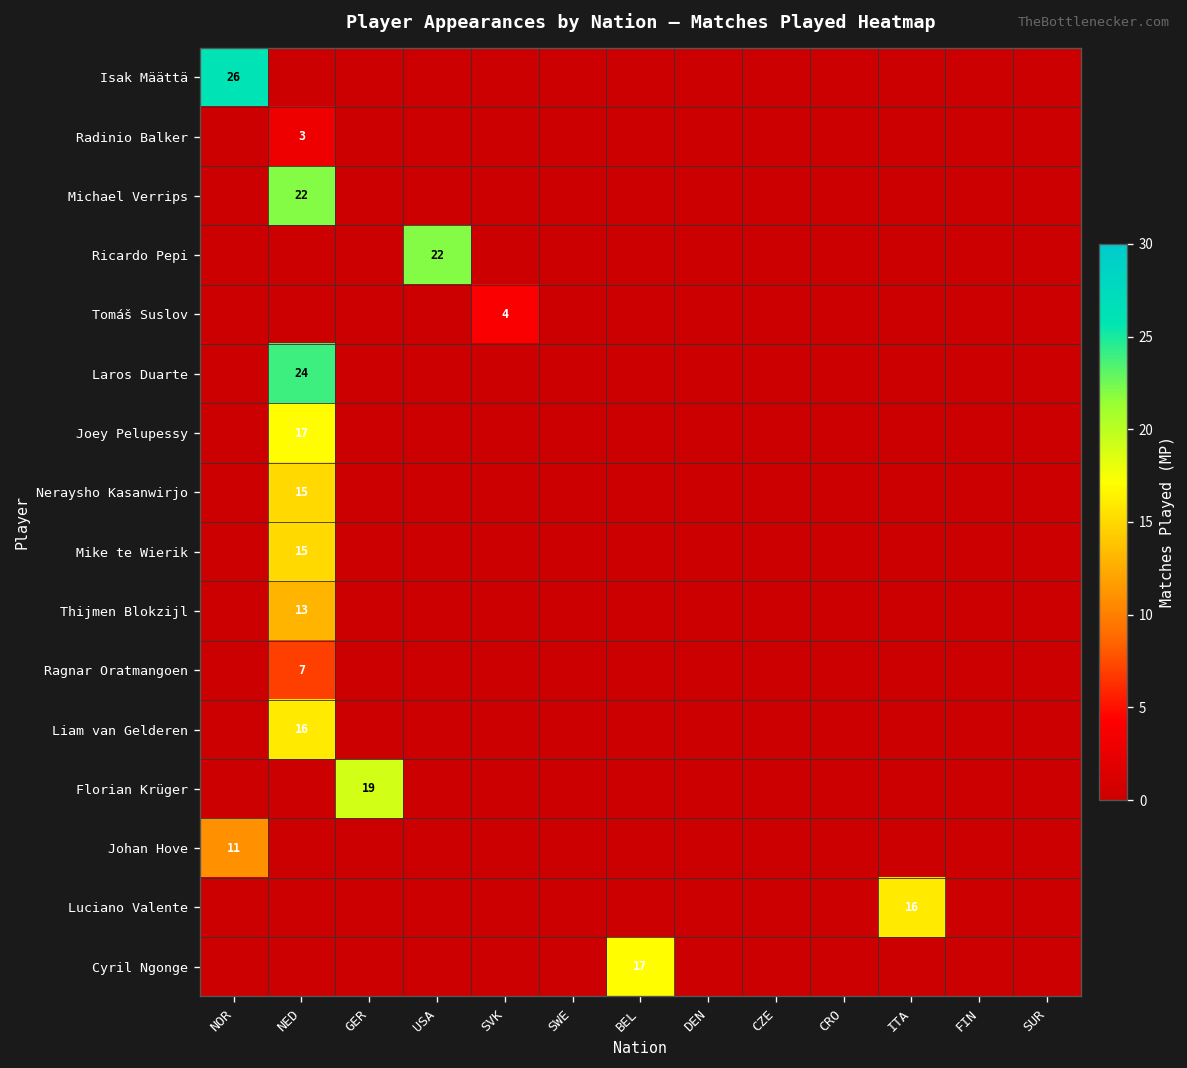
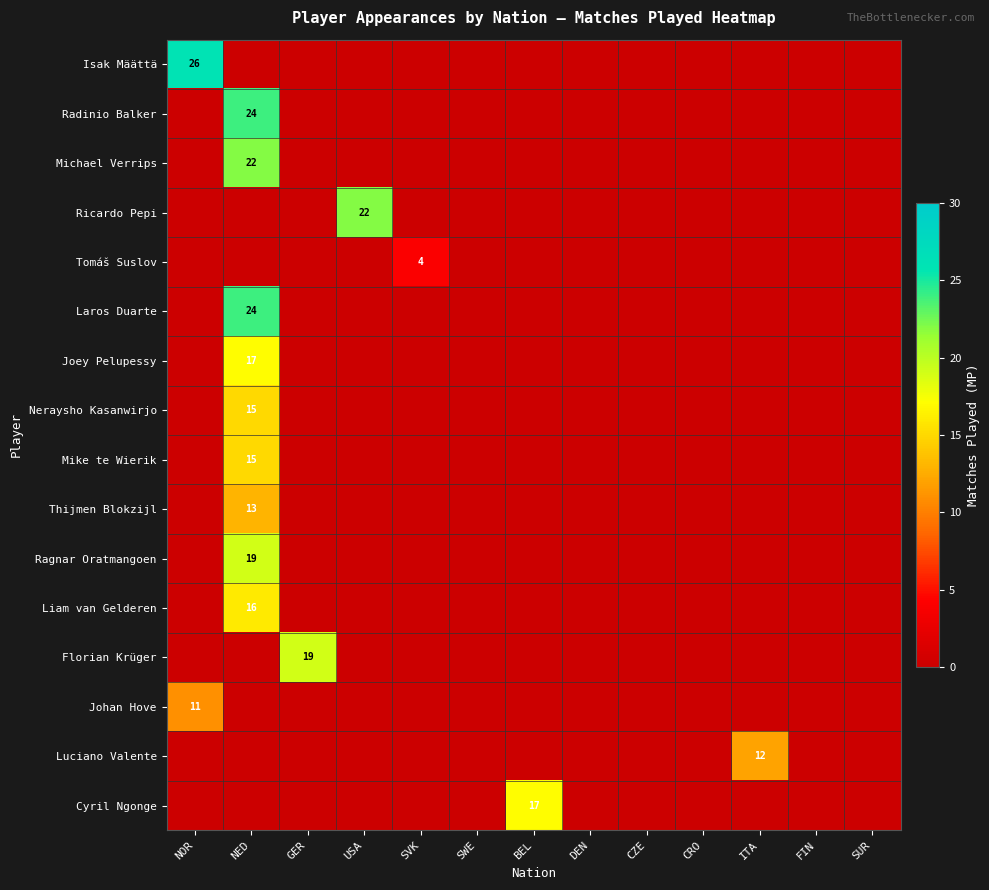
Radinio Balker, NED: 3 -> 24
Ragnar Oratmangoen, NED: 7 -> 19
Luciano Valente, ITA: 16 -> 12
